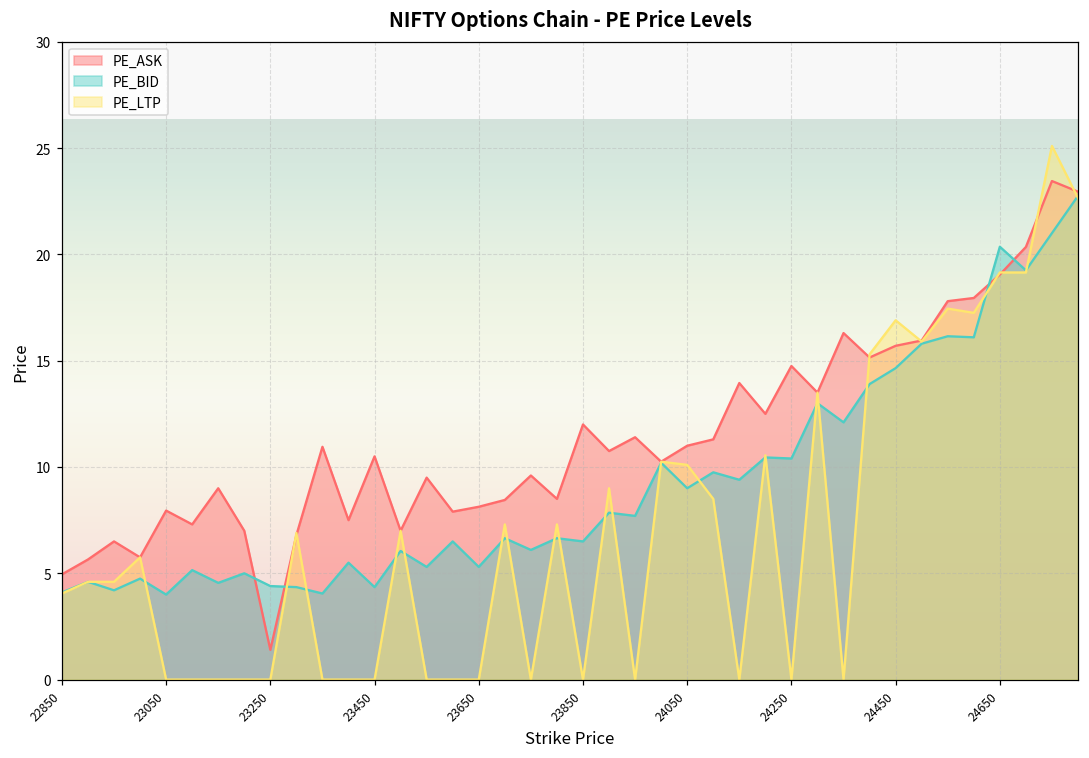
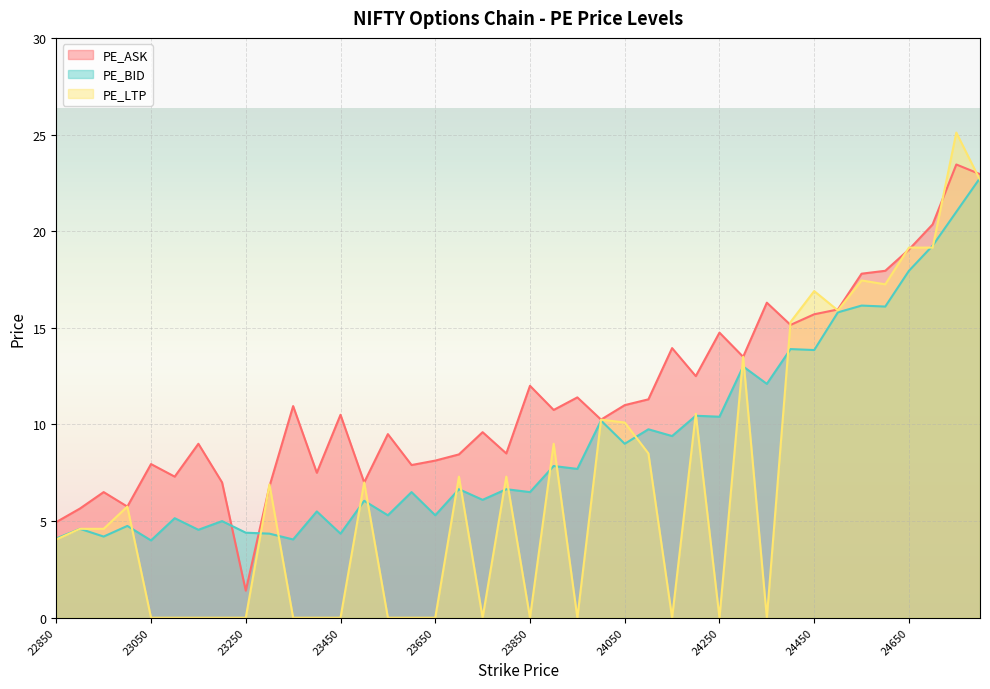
PE_BID, 24450: 14.7 -> 13.9
PE_BID, 24650: 20.4 -> 18.0
